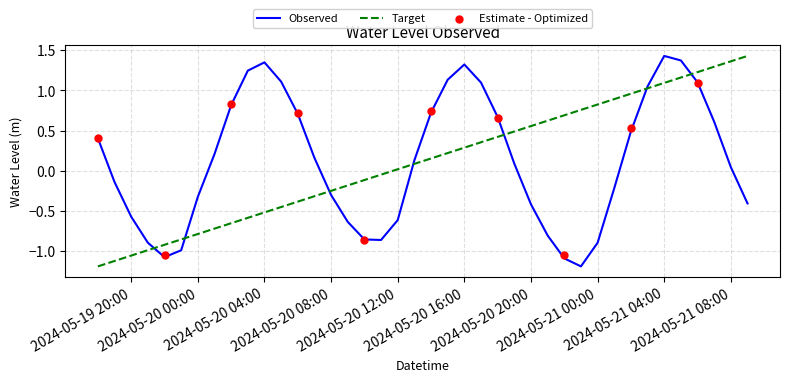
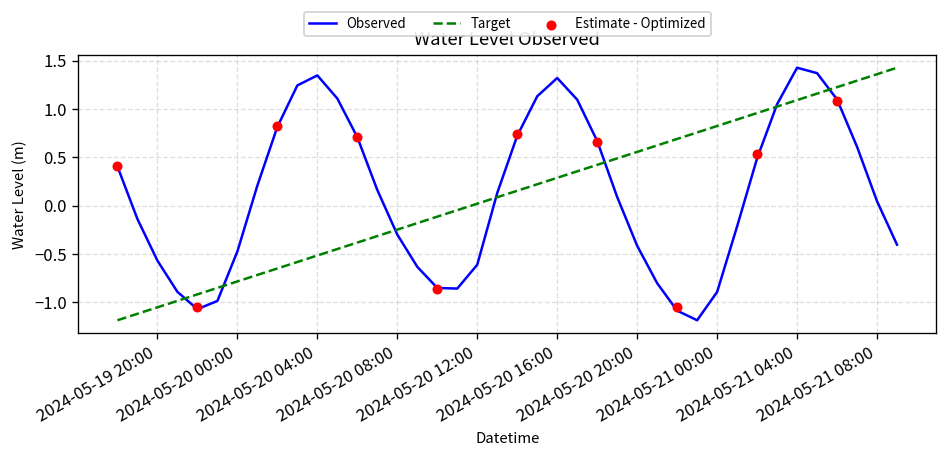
Observed, 2024-05-20 00:00: -0.3 -> -0.5
